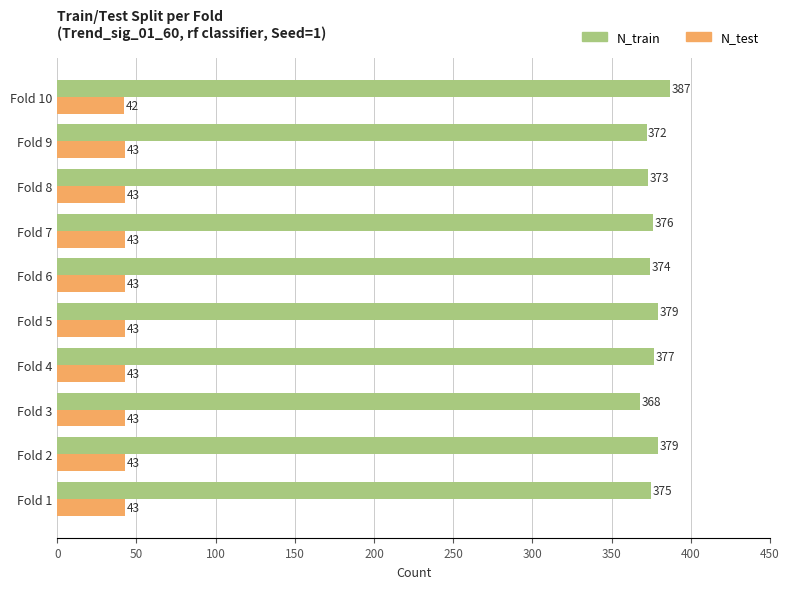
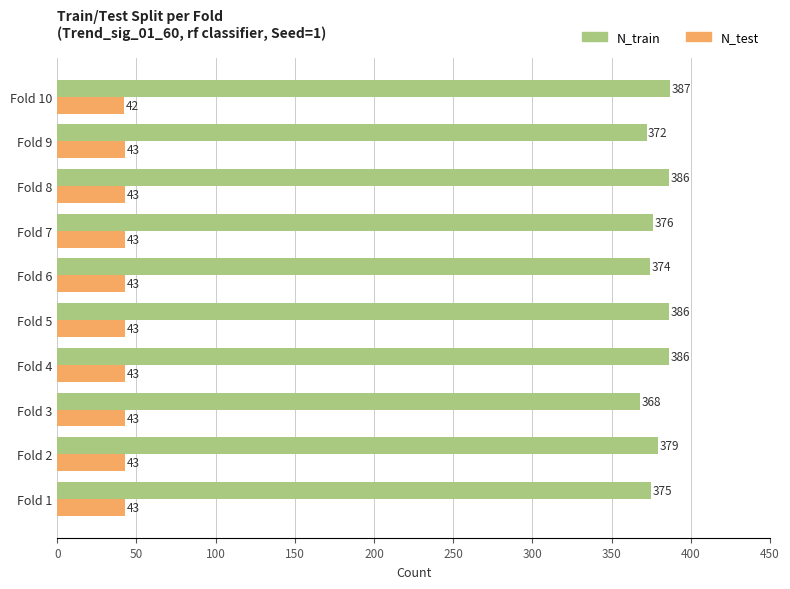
N_train, Fold 8: 373 -> 386
N_train, Fold 5: 379 -> 386
N_train, Fold 4: 377 -> 386
